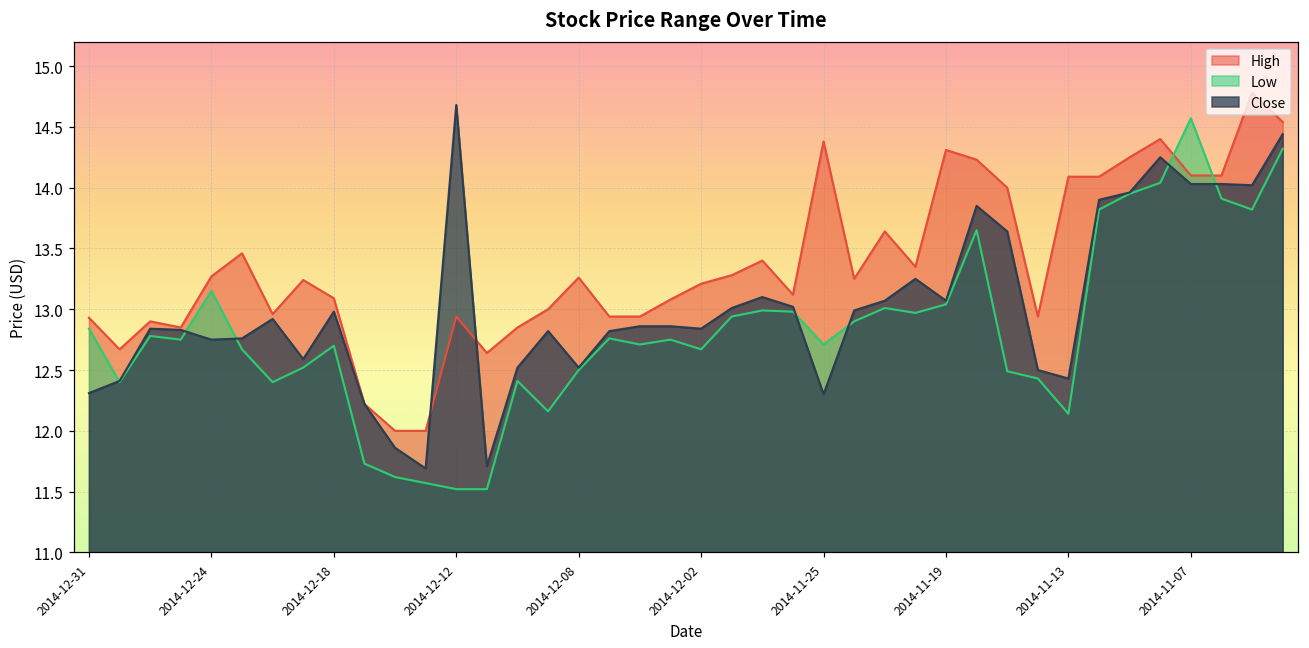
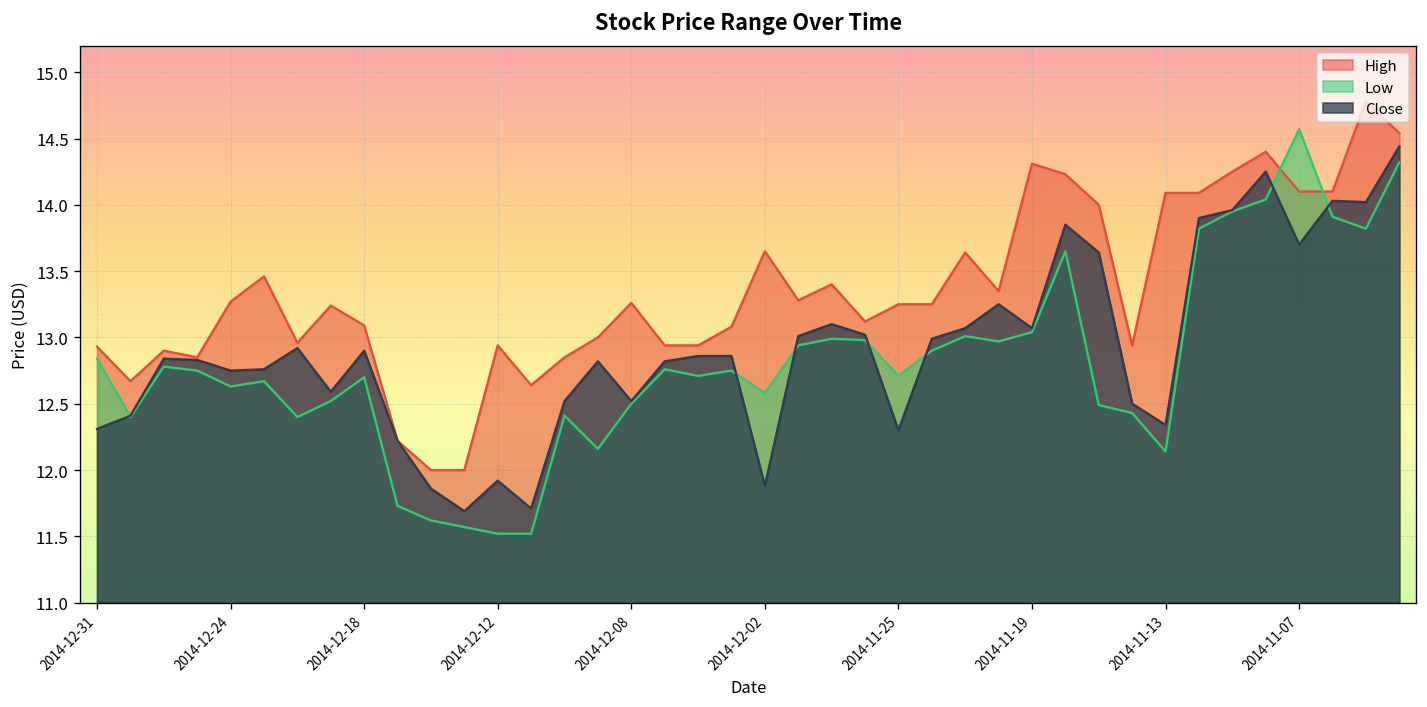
Low, 2014-12-24: 13.15 -> 12.63
Close, 2014-12-18: 12.98 -> 12.90
Close, 2014-12-12: 14.68 -> 11.92
High, 2014-12-02: 13.21 -> 13.65
Low, 2014-12-02: 12.67 -> 12.58
Close, 2014-12-02: 12.84 -> 11.88
High, 2014-11-25: 14.38 -> 13.25
Close, 2014-11-13: 12.43 -> 12.34
Close, 2014-11-07: 14.03 -> 13.70
